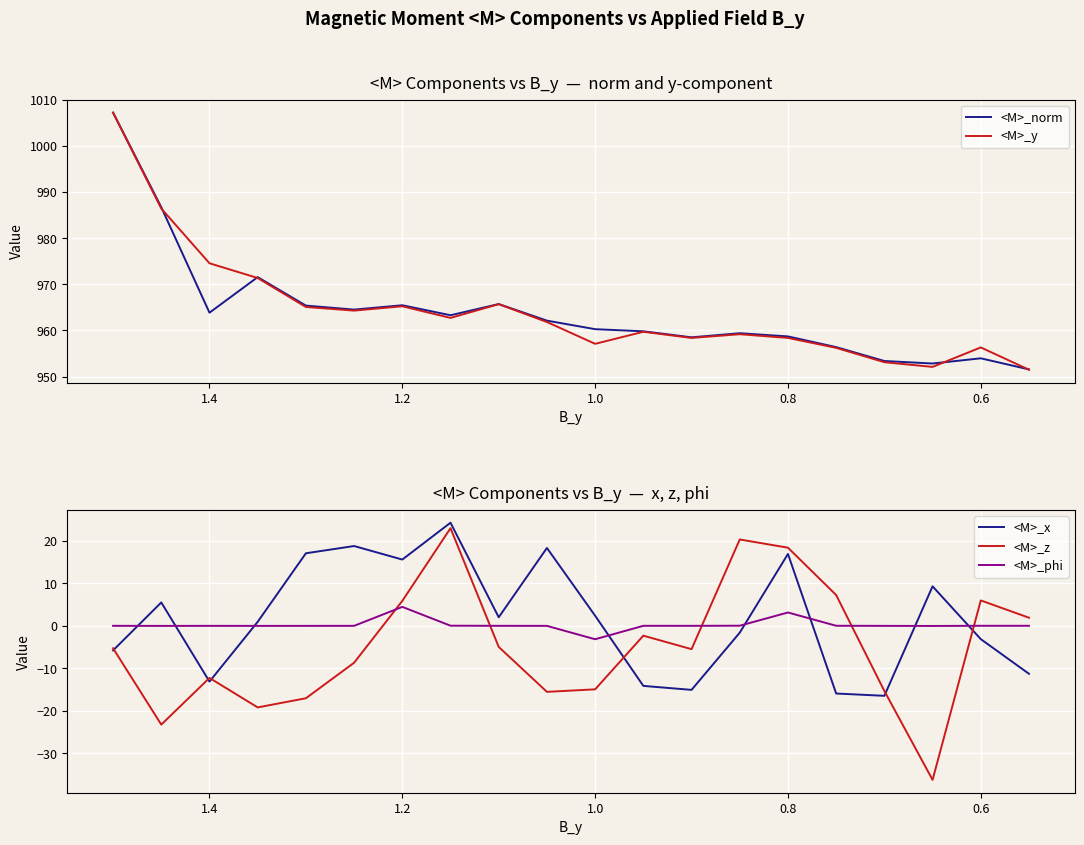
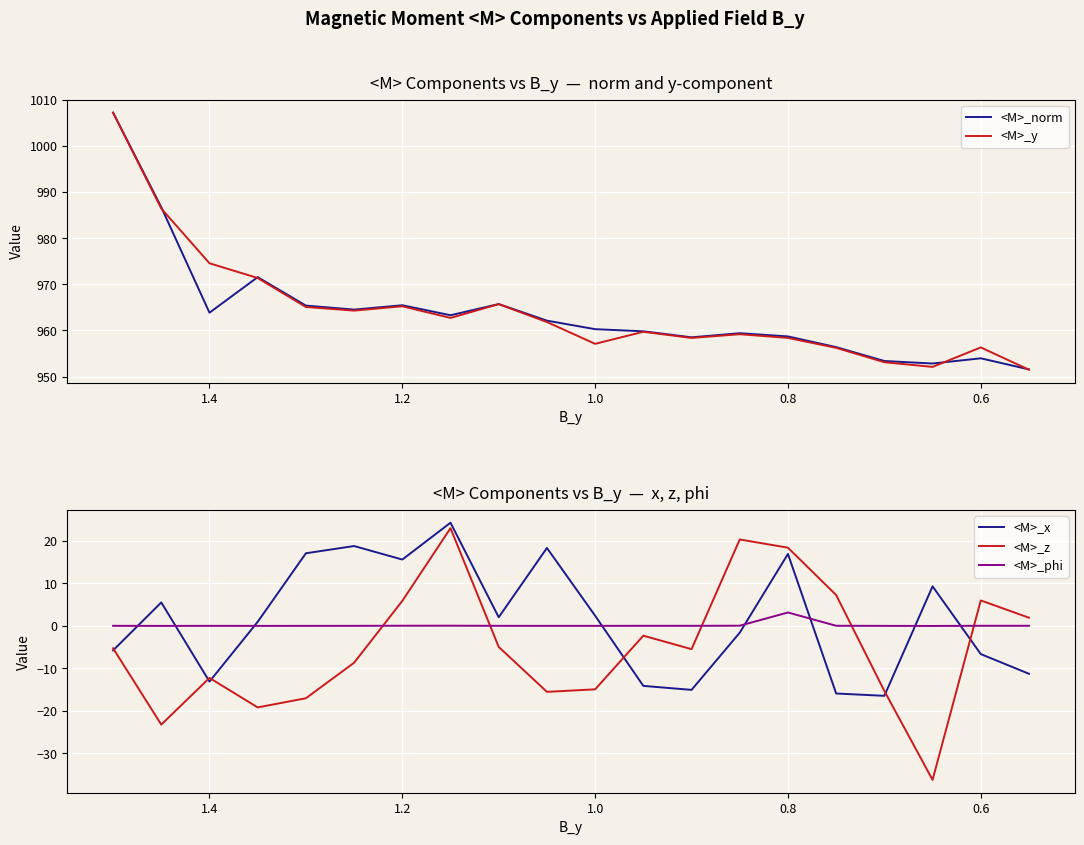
<M> Components vs B_y — x, z, phi, <M>_phi, 1.2: 4 -> 0
<M> Components vs B_y — x, z, phi, <M>_phi, 1.0: -3 -> 0
<M> Components vs B_y — x, z, phi, <M>_x, 0.6: -3 -> -7
